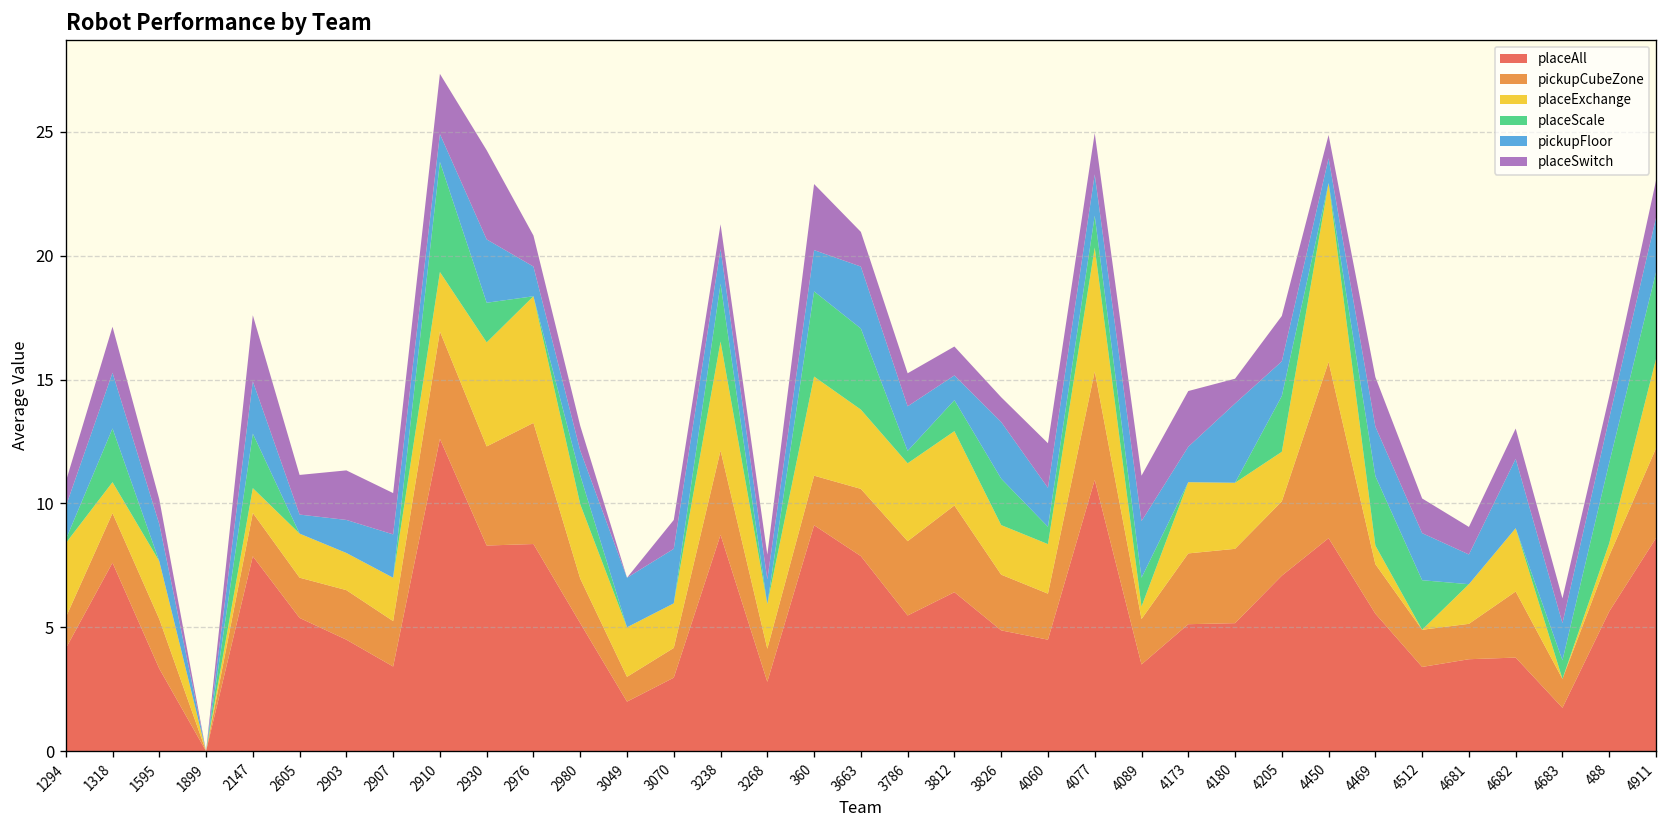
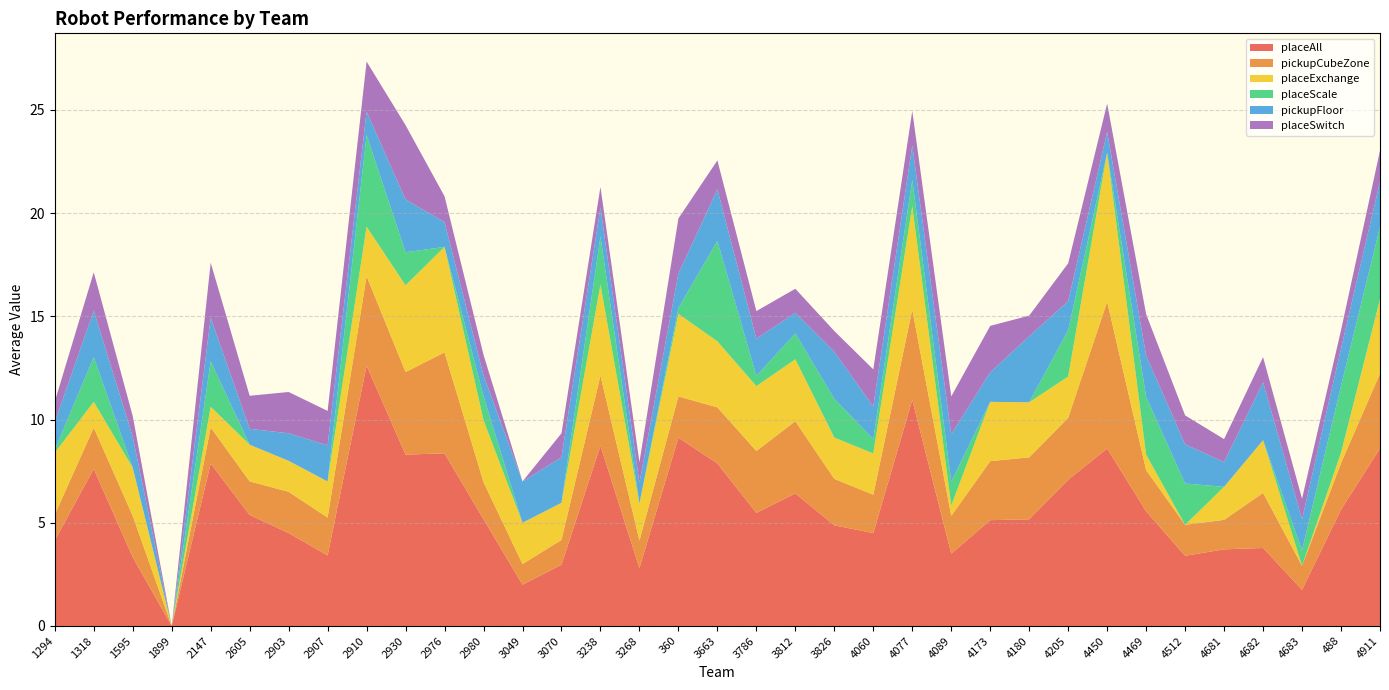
placeScale, 360: 3.4 -> 0.3
placeScale, 3663: 3.3 -> 4.9
placeSwitch, 4450: 0.9 -> 1.4
